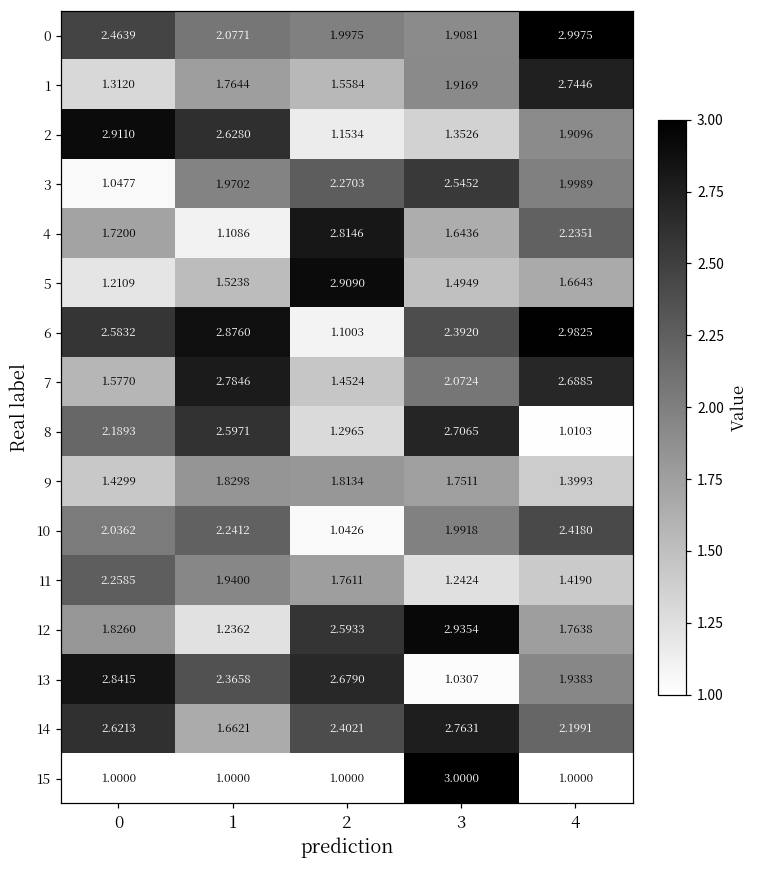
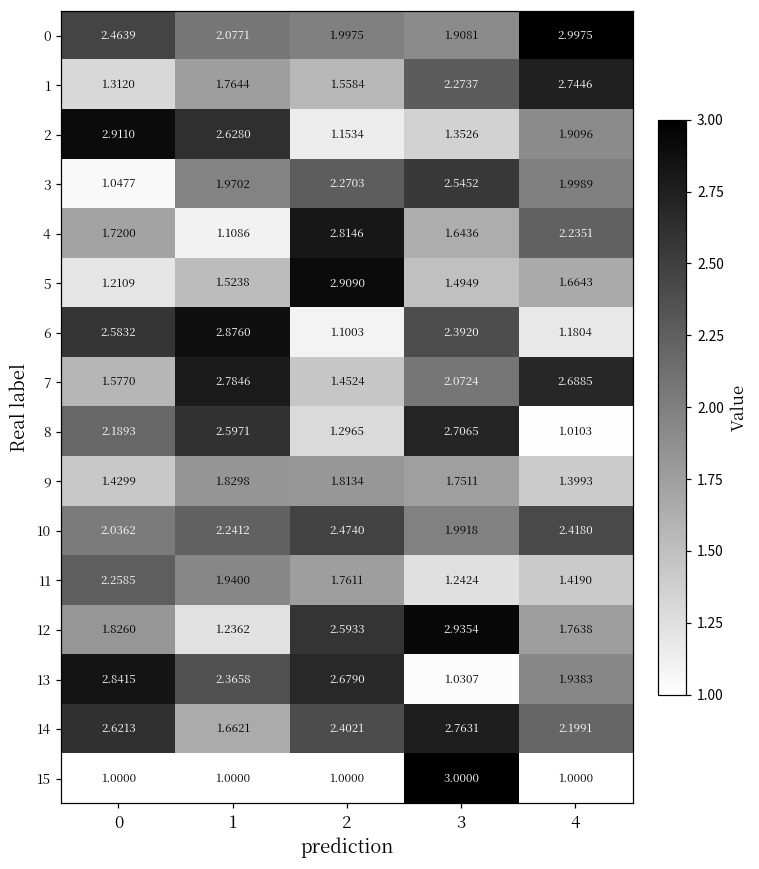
1, 3: 1.9169 -> 2.2737
6, 4: 2.9825 -> 1.1804
10, 2: 1.0426 -> 2.4740
